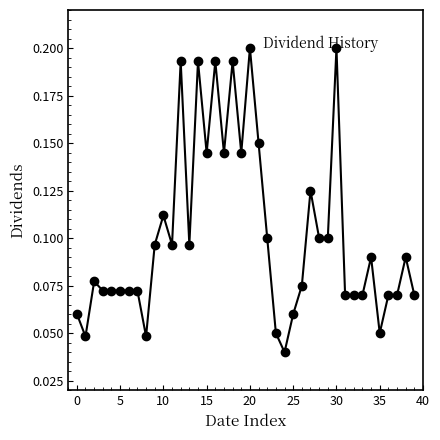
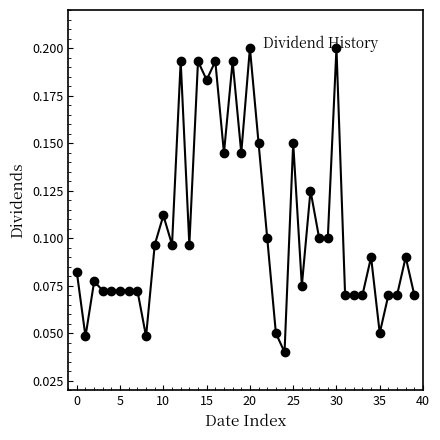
0: 0.060 -> 0.082
15: 0.145 -> 0.183
25: 0.06 -> 0.15
